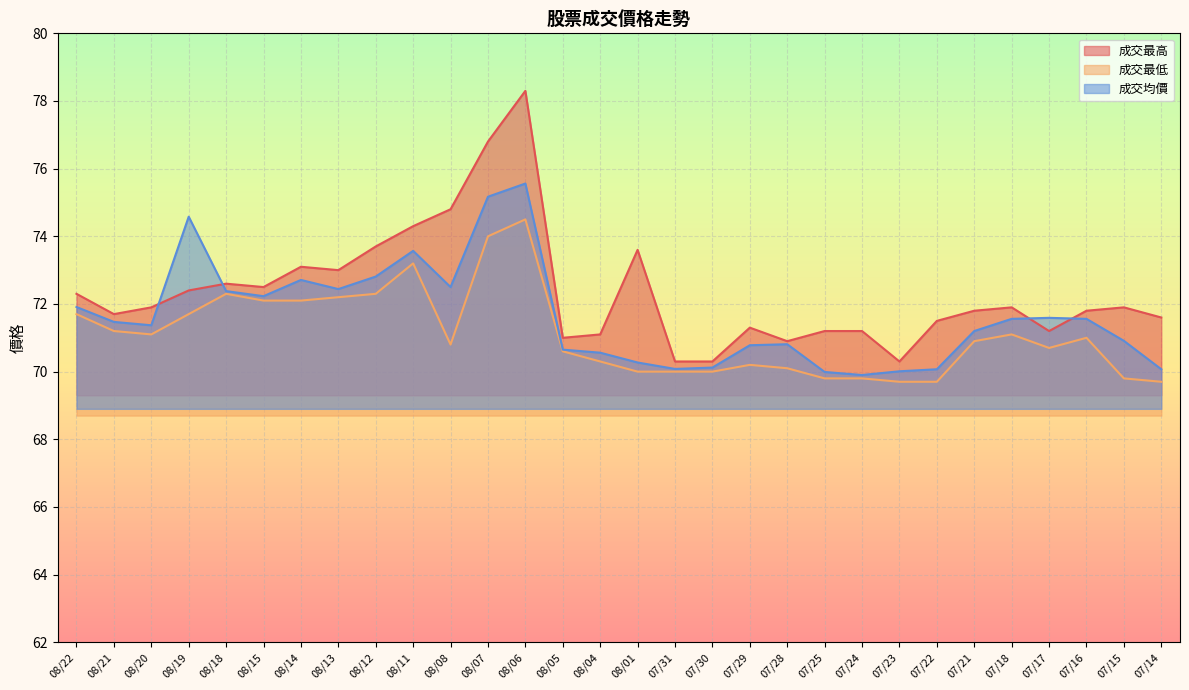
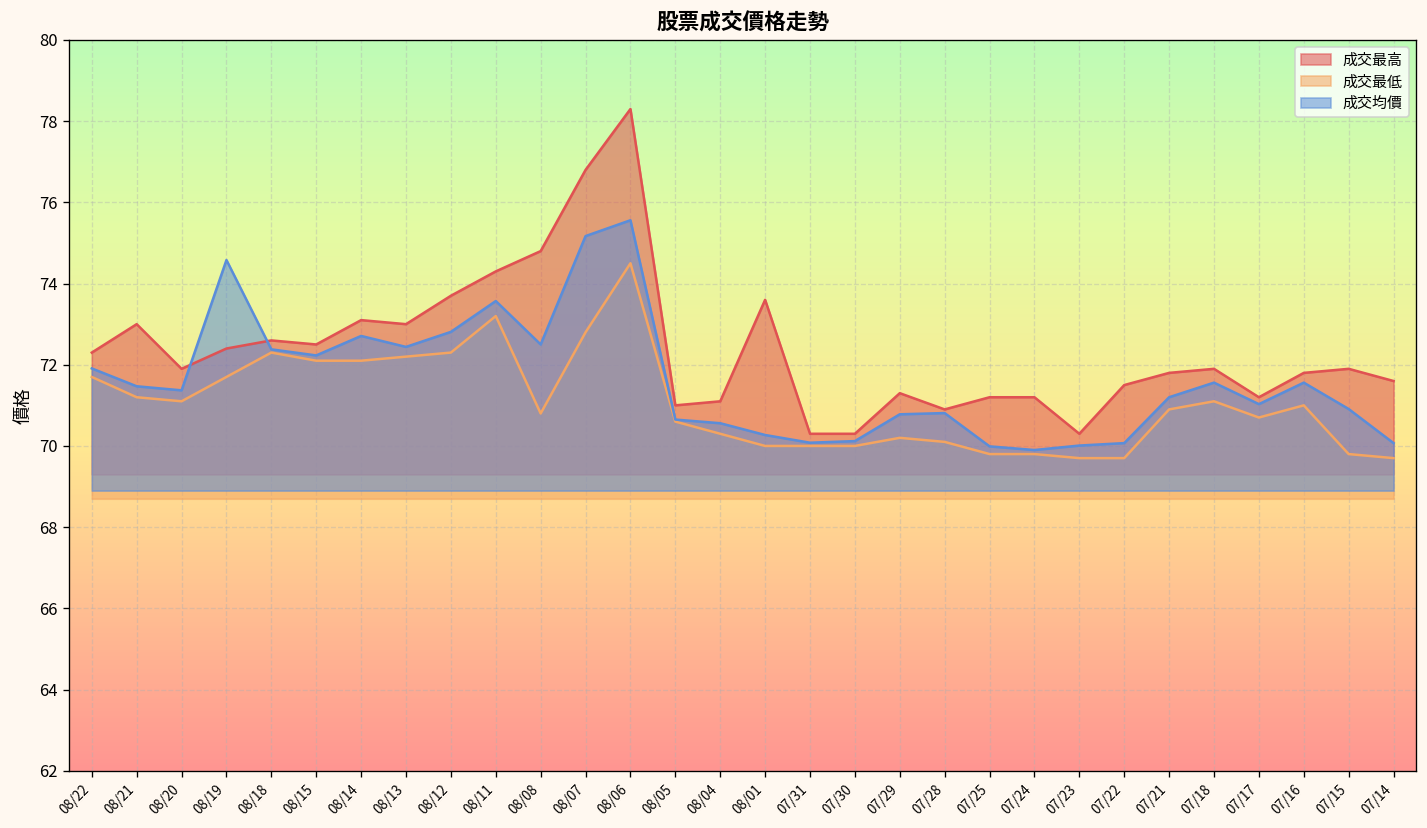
成交最高, 08/21: 71.7 -> 73.0
成交最低, 08/07: 74.0 -> 72.8
成交均價, 07/17: 71.6 -> 71.0
